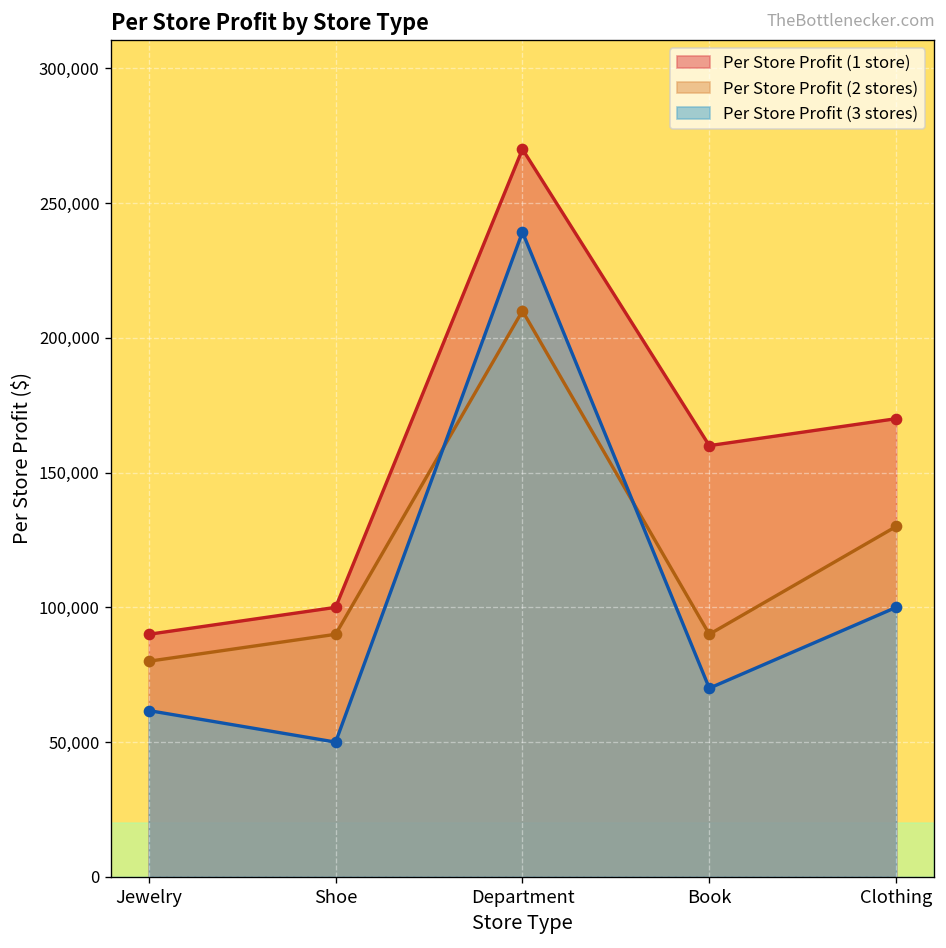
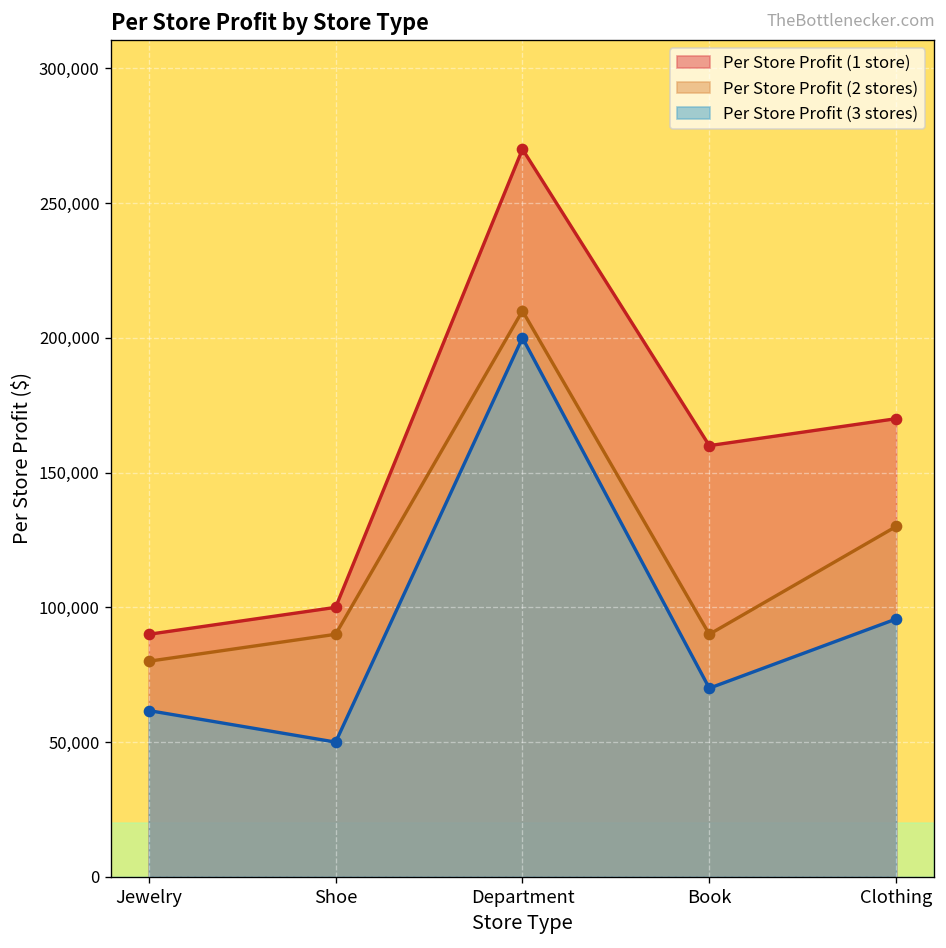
Per Store Profit (3 stores), Department: 239,000 -> 200,000
Per Store Profit (3 stores), Clothing: 100,000 -> 96,000
